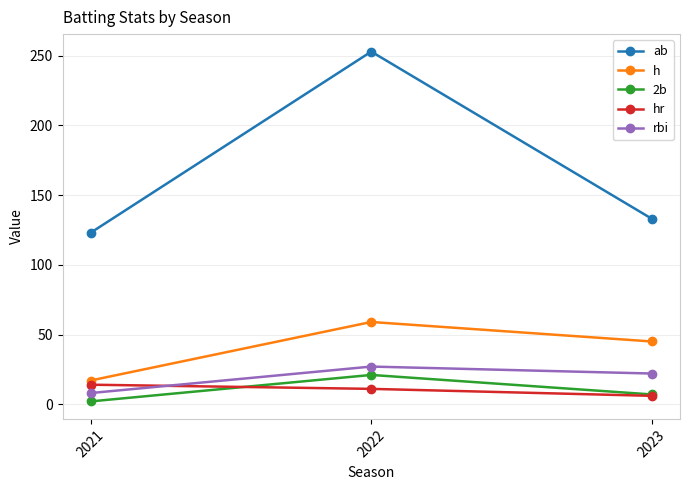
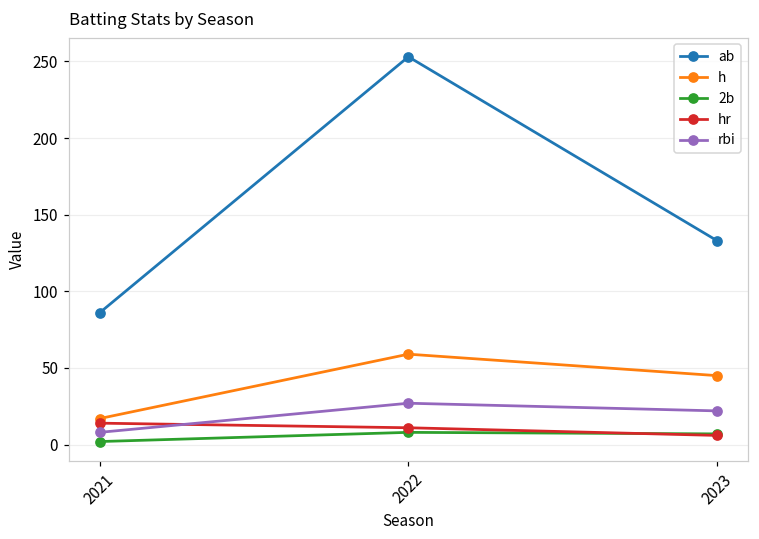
ab, 2021: 123 -> 86
2b, 2022: 21 -> 8
